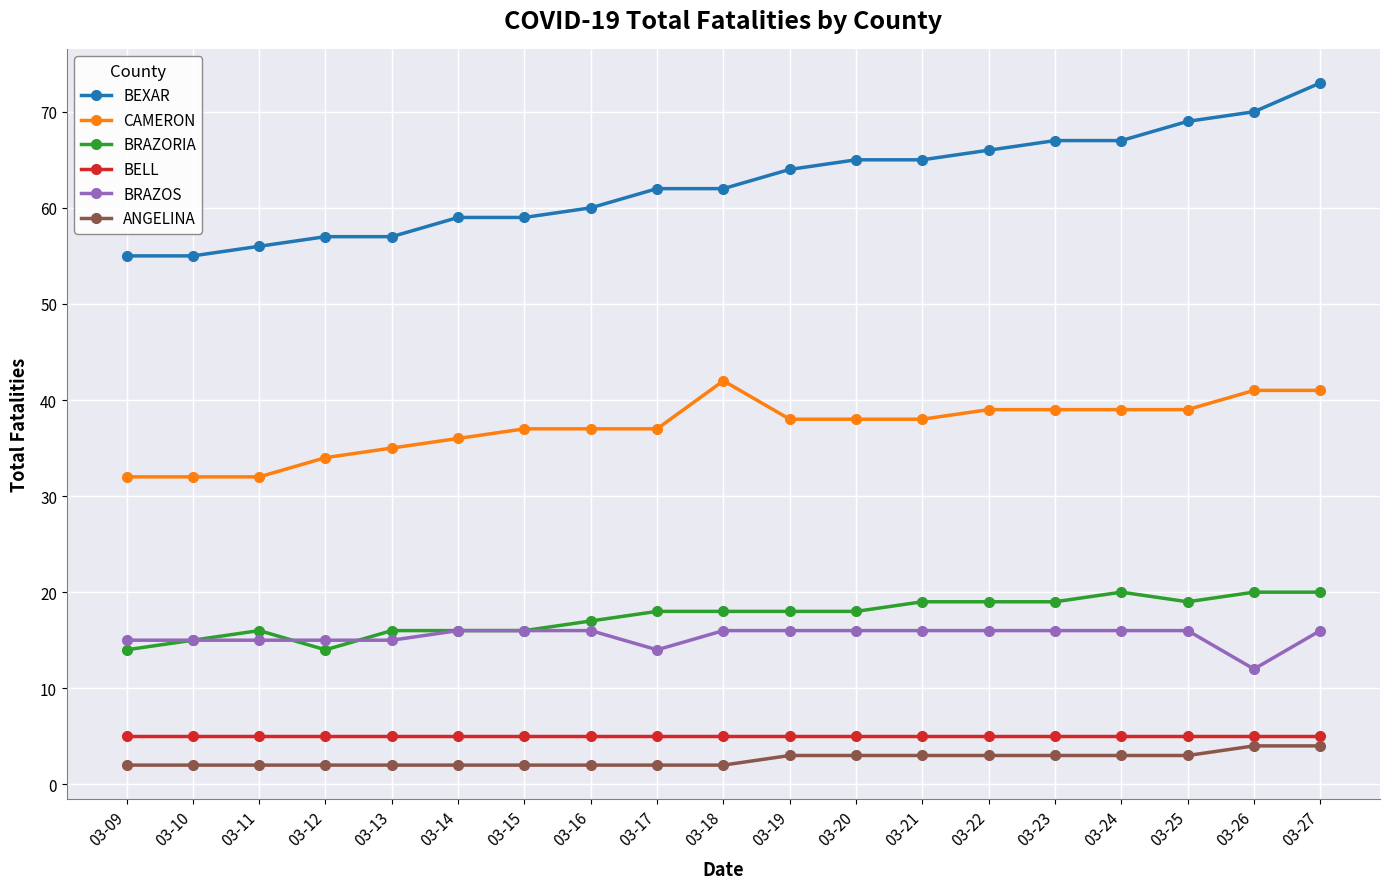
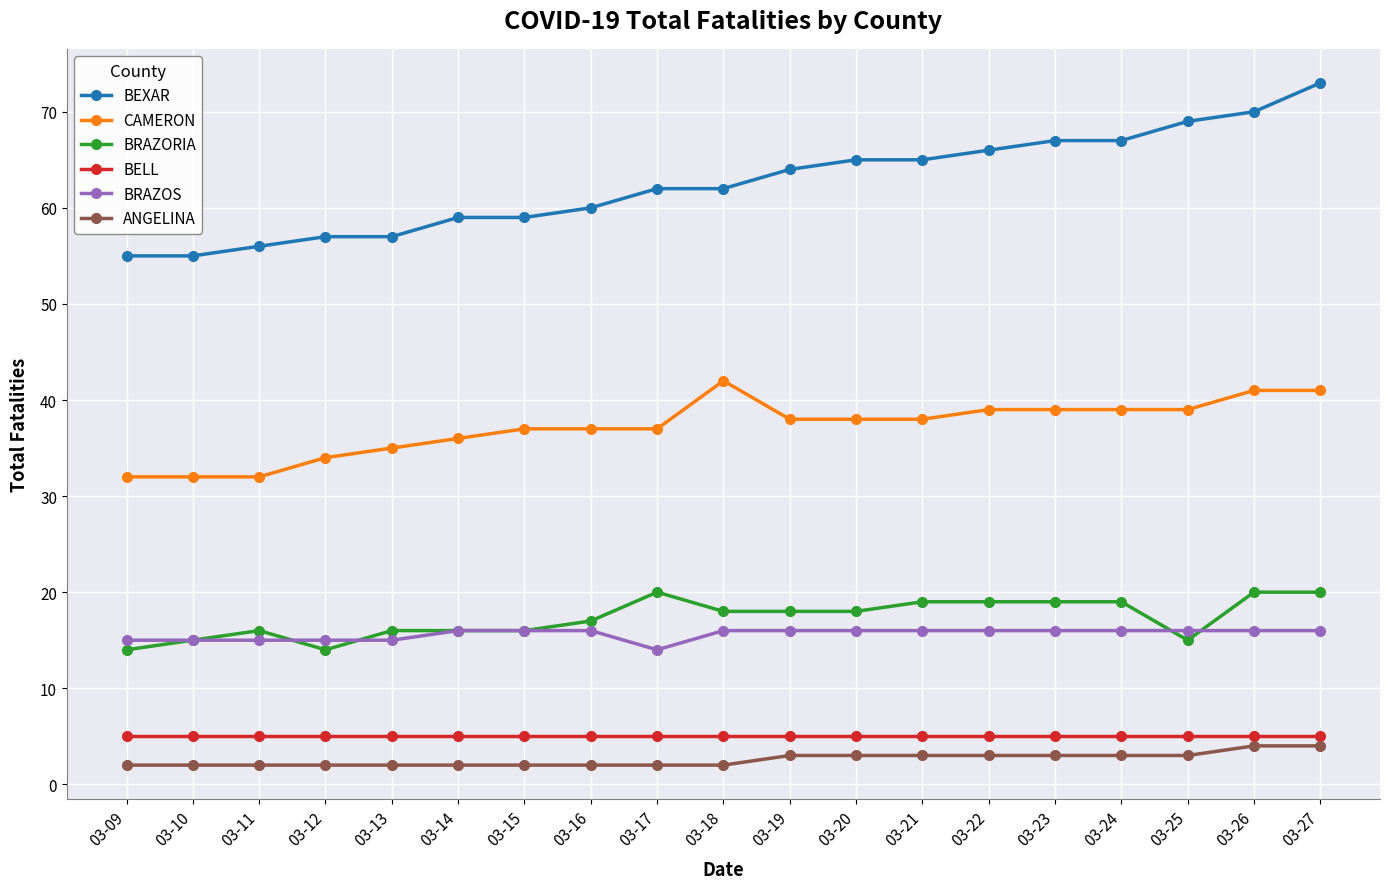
BRAZORIA, 03-17: 18 -> 20
BRAZORIA, 03-24: 20 -> 19
BRAZORIA, 03-25: 19 -> 15
BRAZOS, 03-26: 12 -> 16
